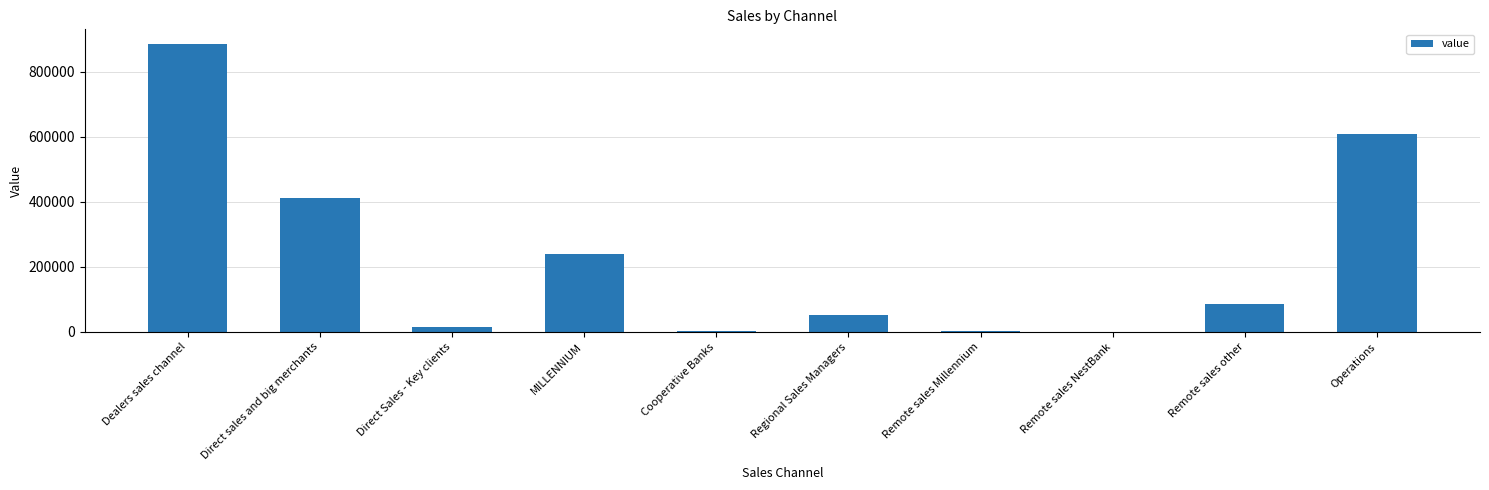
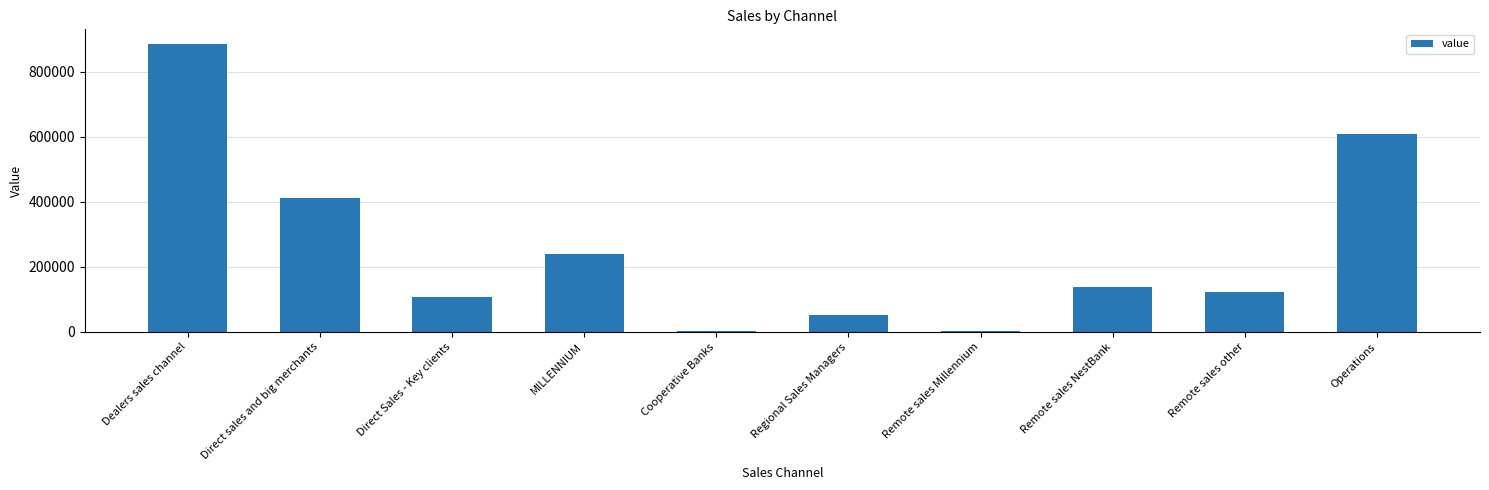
Direct Sales - Key clients: 10000 -> 110000
Remote sales NestBank: 0 -> 140000
Remote sales other: 80000 -> 120000
